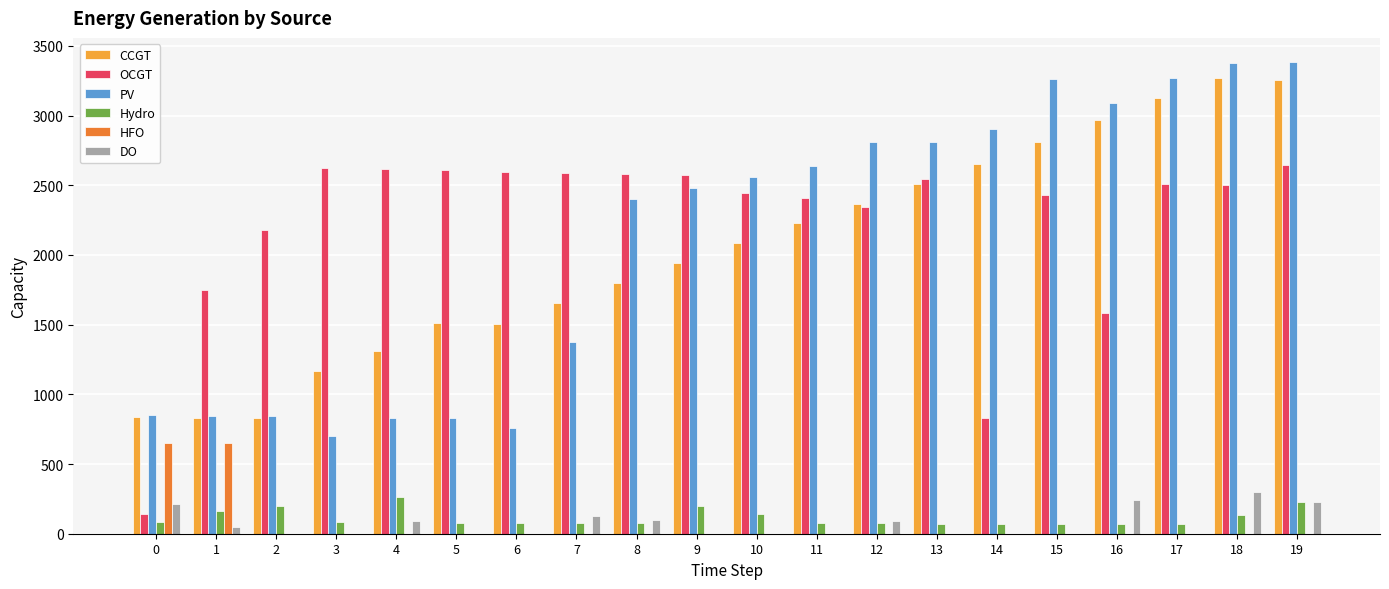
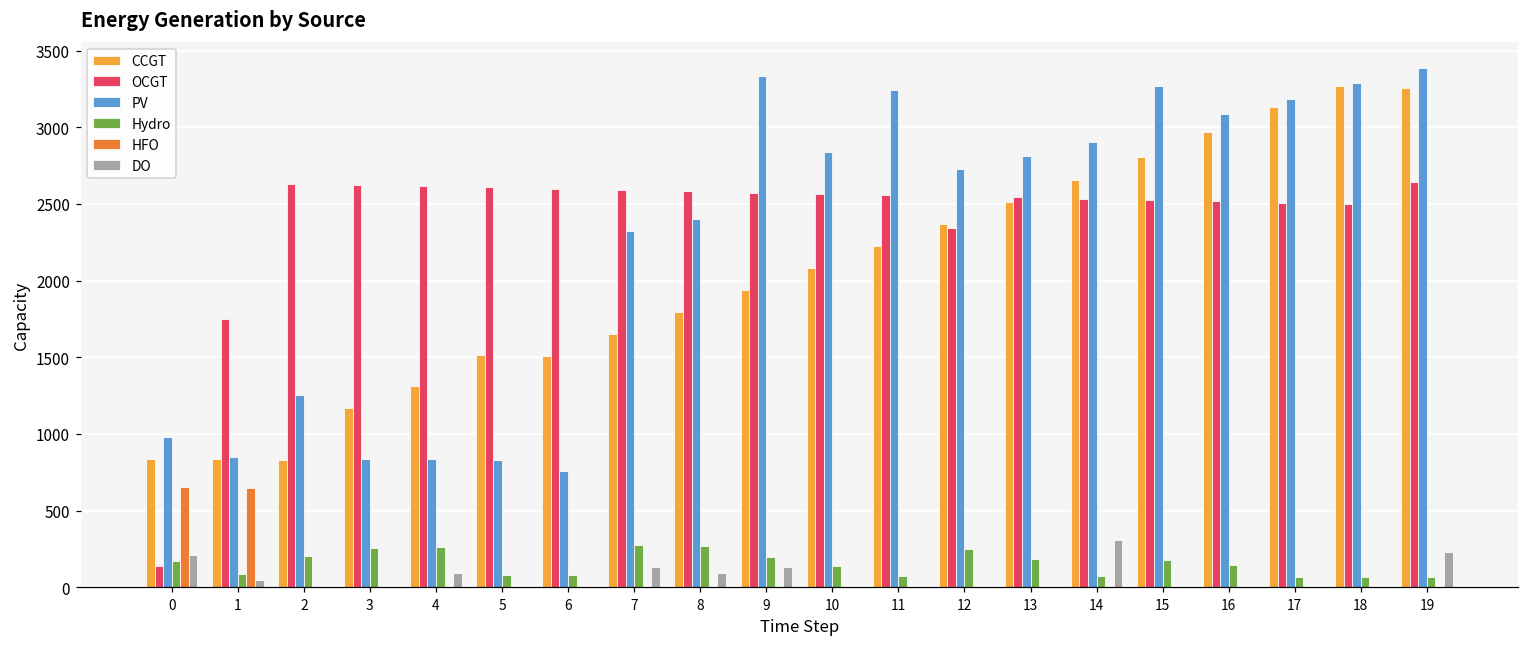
PV, 0: 850 -> 980
Hydro, 0: 80 -> 170
Hydro, 1: 170 -> 80
OCGT, 2: 2180 -> 2630
PV, 2: 840 -> 1250
PV, 3: 700 -> 840
Hydro, 3: 80 -> 250
PV, 7: 1370 -> 2320
Hydro, 7: 80 -> 280
Hydro, 8: 80 -> 270
PV, 9: 2480 -> 3330
DO, 9: 0 -> 130
OCGT, 10: 2440 -> 2570
PV, 10: 2560 -> 2840
OCGT, 11: 2410 -> 2560
PV, 11: 2640 -> 3240
PV, 12: 2810 -> 2730
Hydro, 12: 70 -> 250
DO, 12: 90 -> 0
Hydro, 13: 70 -> 180
OCGT, 14: 830 -> 2530
DO, 14: 0 -> 310
OCGT, 15: 2430 -> 2530
Hydro, 15: 70 -> 180
OCGT, 16: 1580 -> 2520
Hydro, 16: 70 -> 150
DO, 16: 240 -> 0
PV, 17: 3270 -> 3190
PV, 18: 3370 -> 3290
Hydro, 18: 140 -> 70
DO, 18: 300 -> 0
Hydro, 19: 230 -> 70
